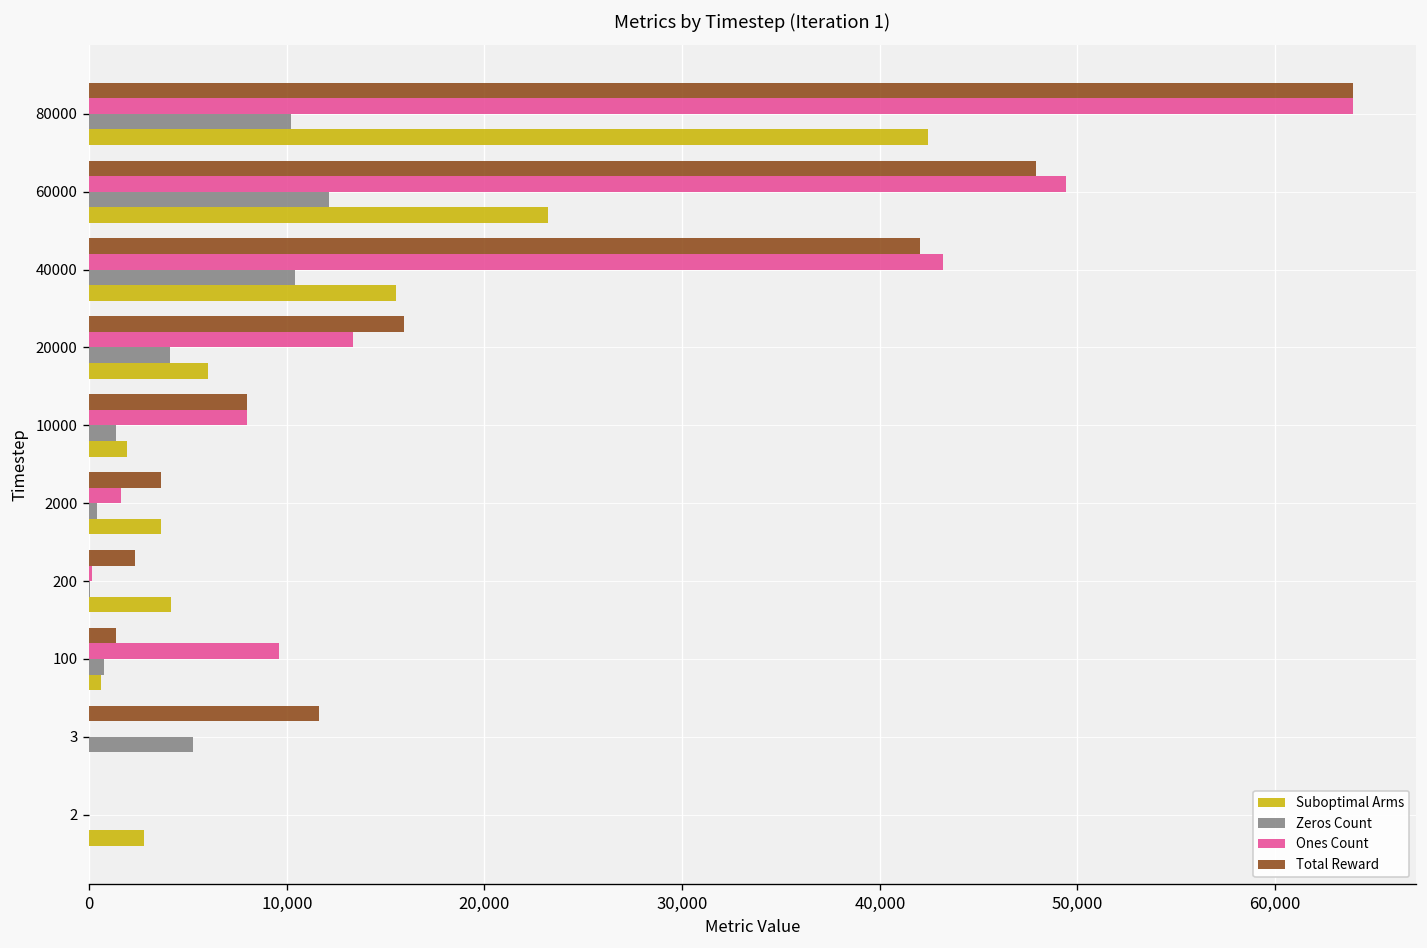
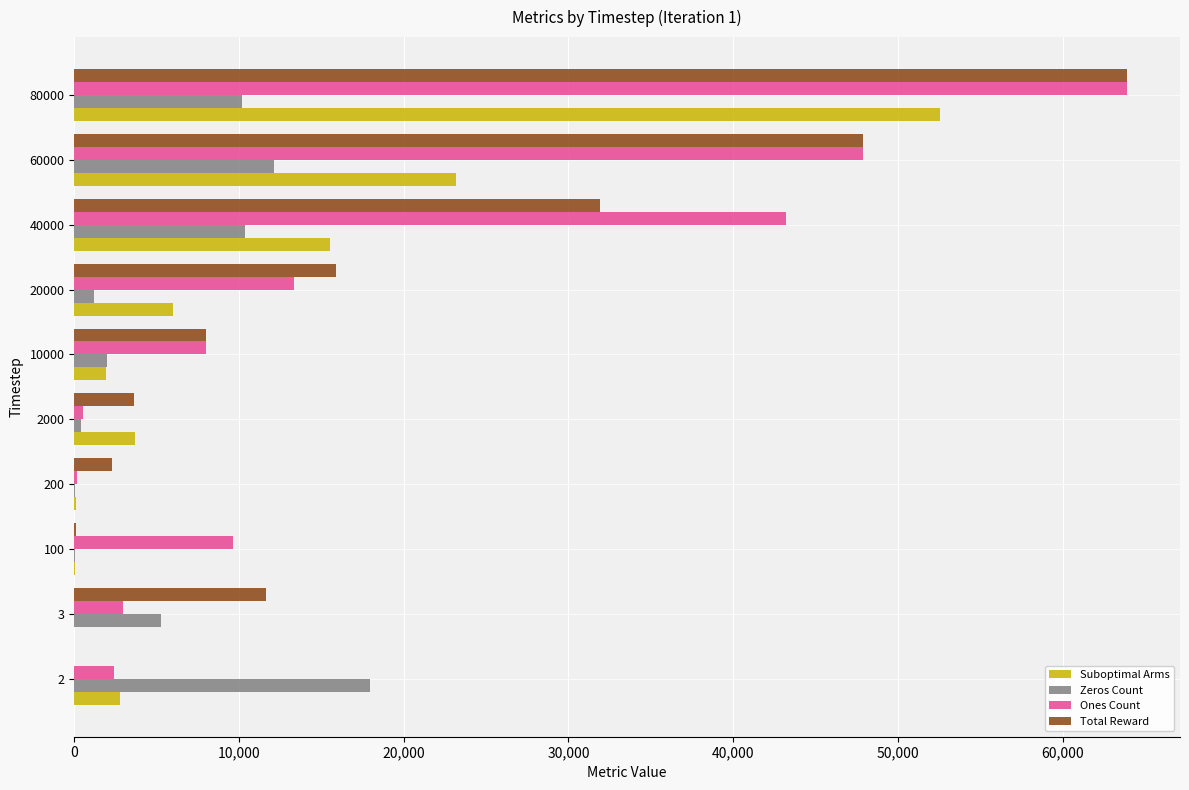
Suboptimal Arms, 80000: 42,400 -> 52,500
Ones Count, 60000: 49,400 -> 47,900
Total Reward, 40000: 42,000 -> 31,900
Zeros Count, 20000: 4,100 -> 1,200
Zeros Count, 10000: 1,300 -> 2,000
Ones Count, 2000: 1,600 -> 500
Suboptimal Arms, 200: 4,200 -> 100
Total Reward, 100: 1,300 -> 100
Zeros Count, 100: 800 -> 0
Suboptimal Arms, 100: 600 -> 100
Ones Count, 3: 0 -> 2,900
Ones Count, 2: 0 -> 2,400
Zeros Count, 2: 0 -> 18,000
